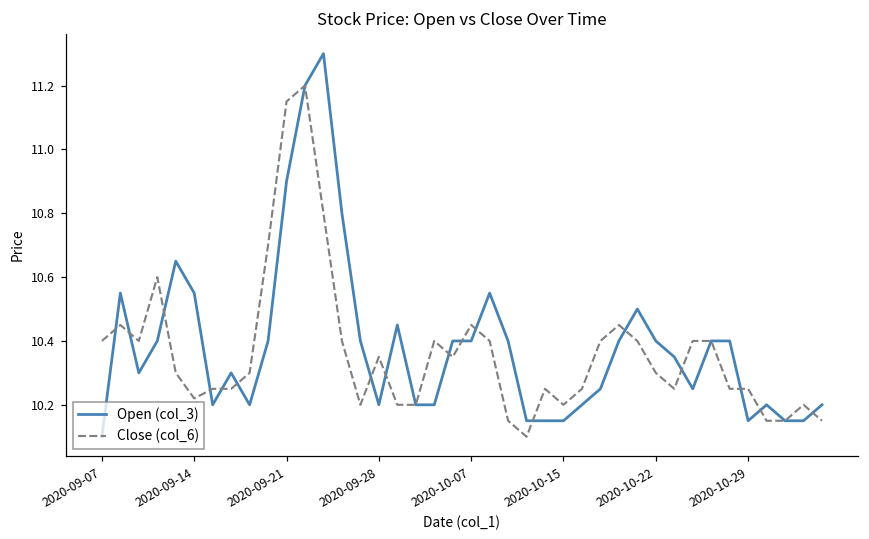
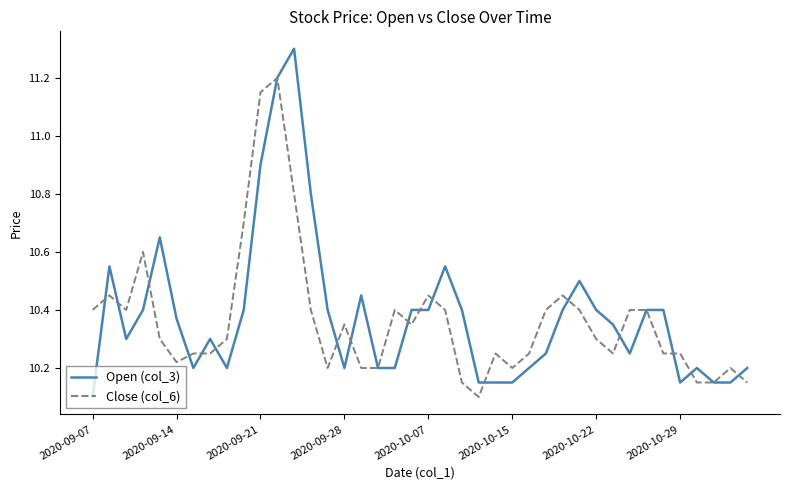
Open (col_3), 2020-09-14: 10.55 -> 10.37
